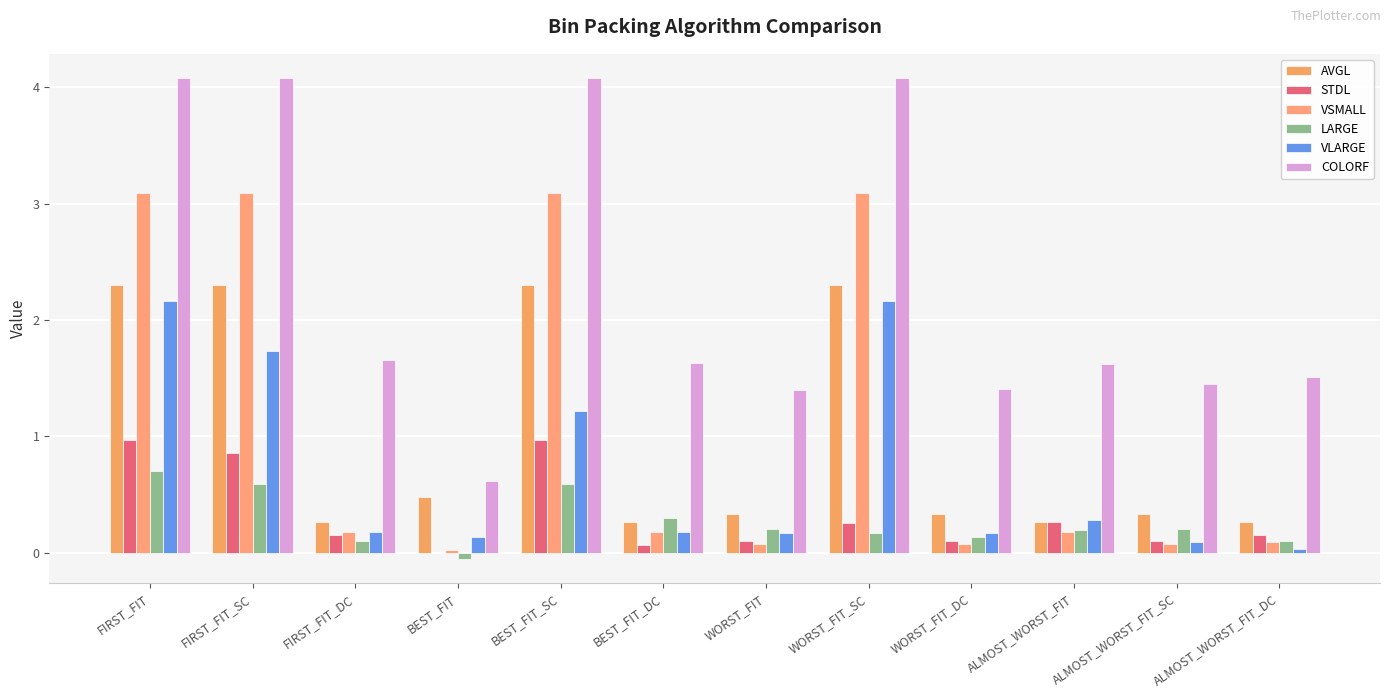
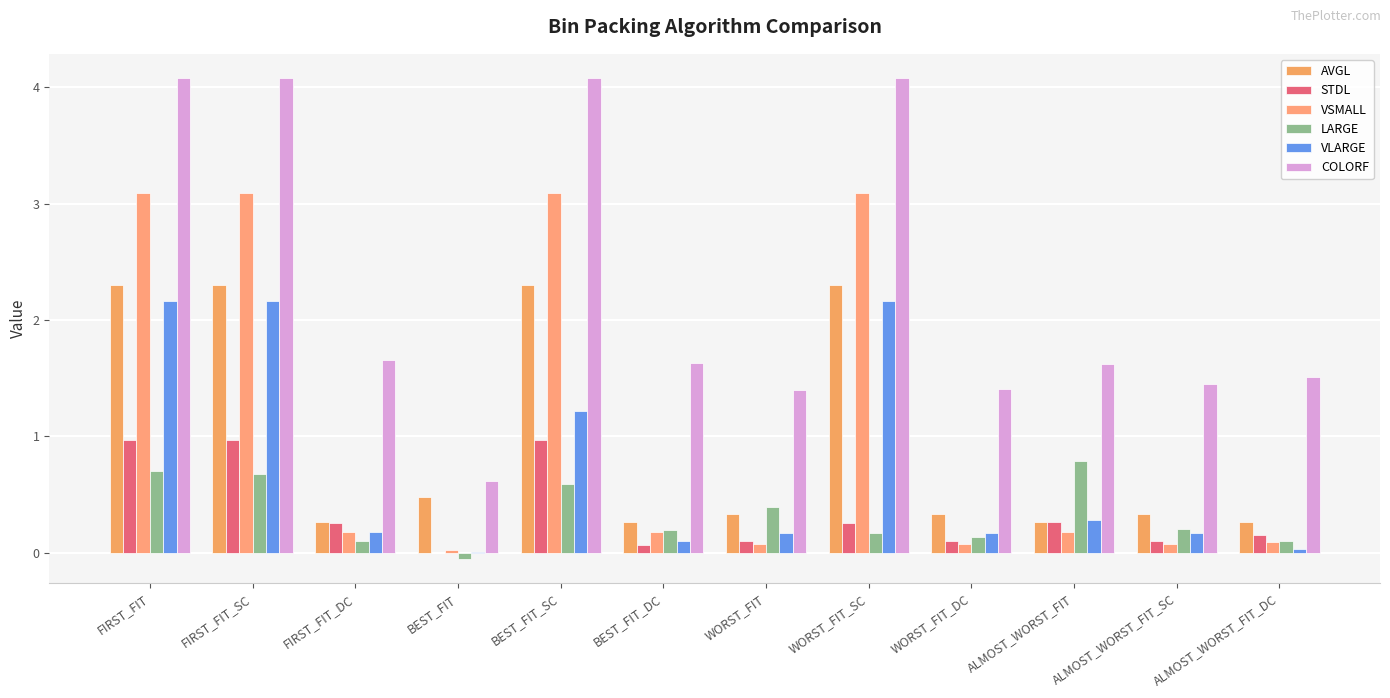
STDL, FIRST_FIT_SC: 0.86 -> 0.97
LARGE, FIRST_FIT_SC: 0.59 -> 0.68
VLARGE, FIRST_FIT_SC: 1.73 -> 2.16
STDL, FIRST_FIT_DC: 0.15 -> 0.26
VLARGE, BEST_FIT: 0.13 -> 0.01
LARGE, BEST_FIT_DC: 0.30 -> 0.20
VLARGE, BEST_FIT_DC: 0.18 -> 0.10
LARGE, WORST_FIT: 0.20 -> 0.39
LARGE, ALMOST_WORST_FIT: 0.20 -> 0.79
VLARGE, ALMOST_WORST_FIT_SC: 0.09 -> 0.17
